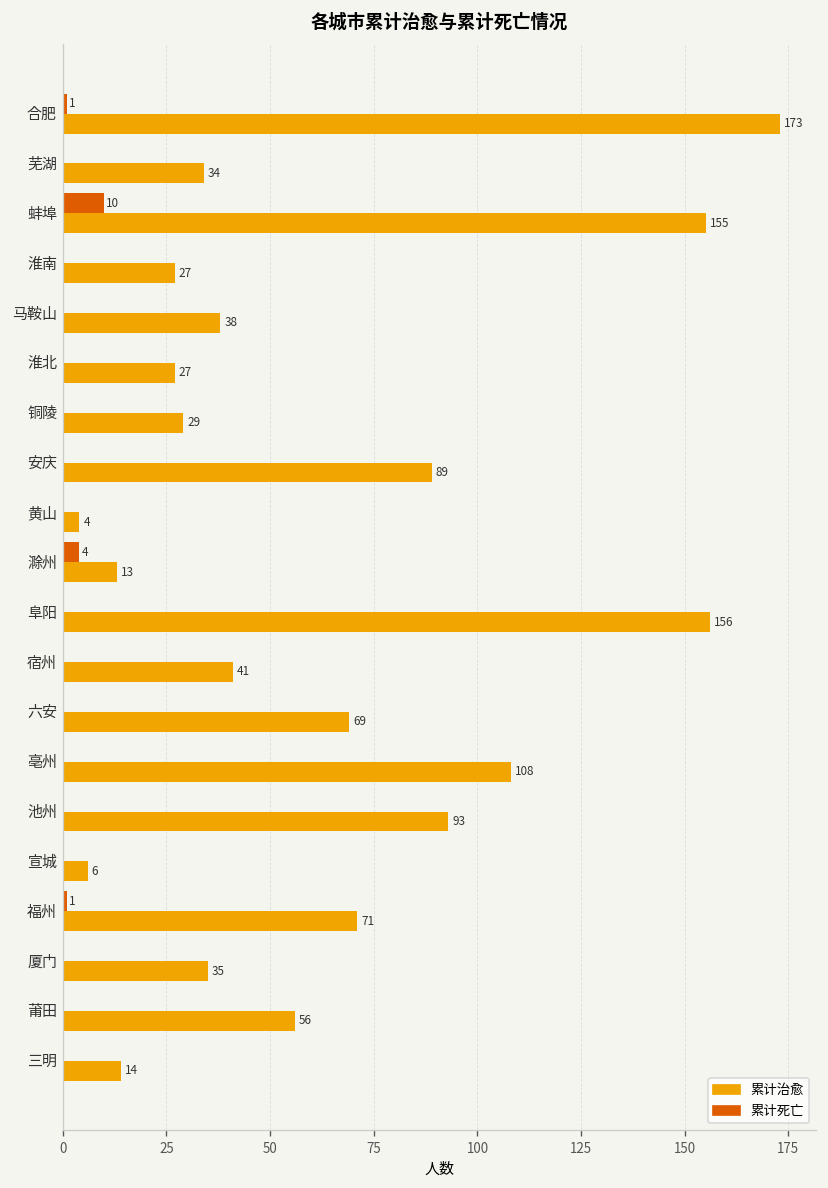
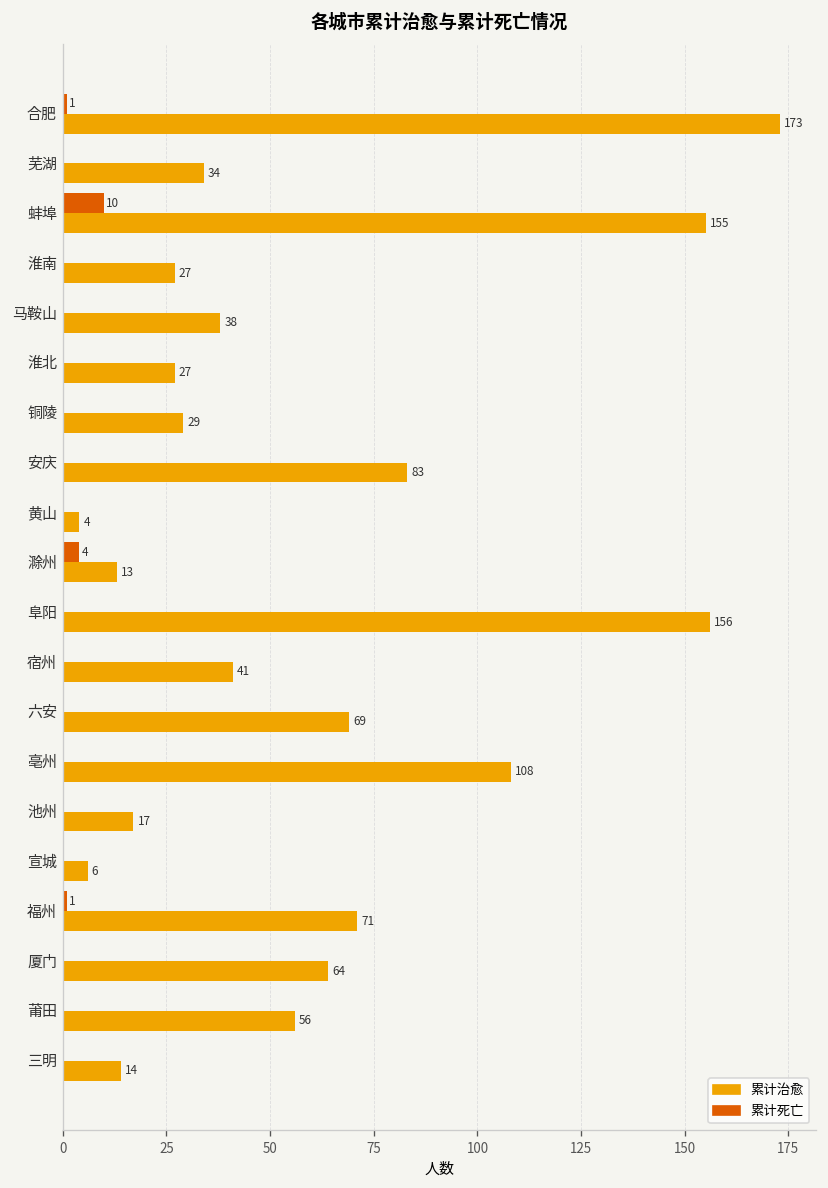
累计治愈, 安庆: 89 -> 83
累计治愈, 池州: 93 -> 17
累计治愈, 厦门: 35 -> 64
